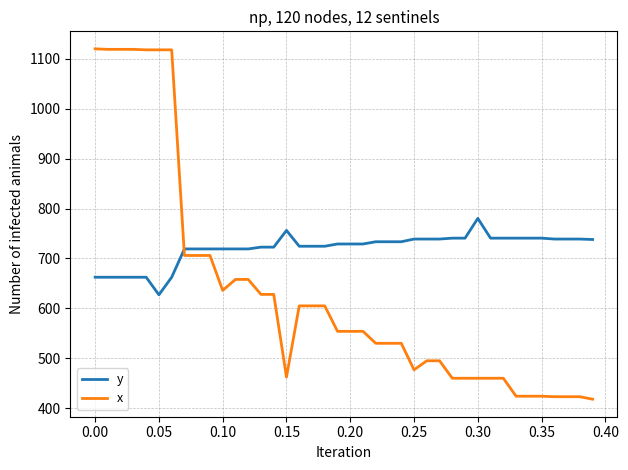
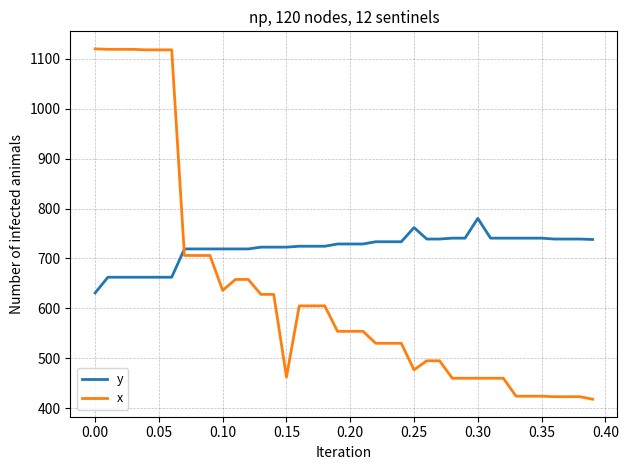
y, 0.00: 660 -> 630
y, 0.05: 630 -> 660
y, 0.15: 760 -> 720
y, 0.25: 740 -> 760
